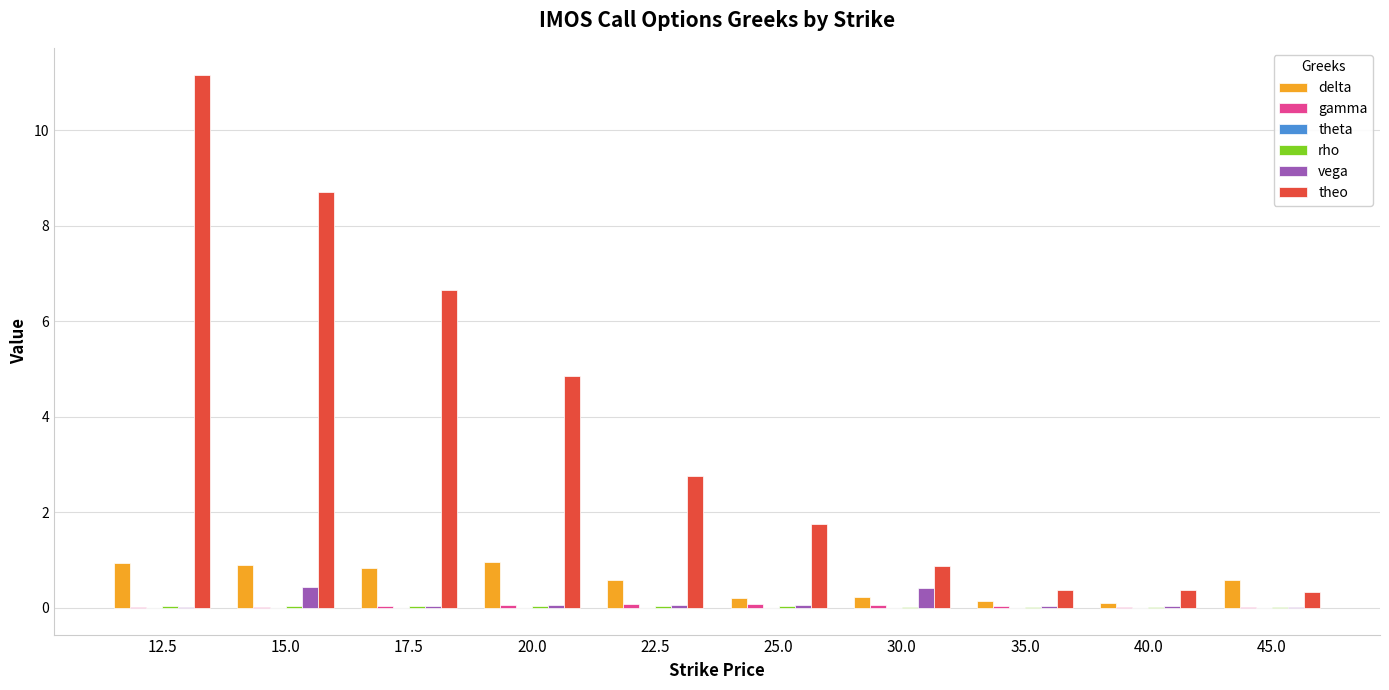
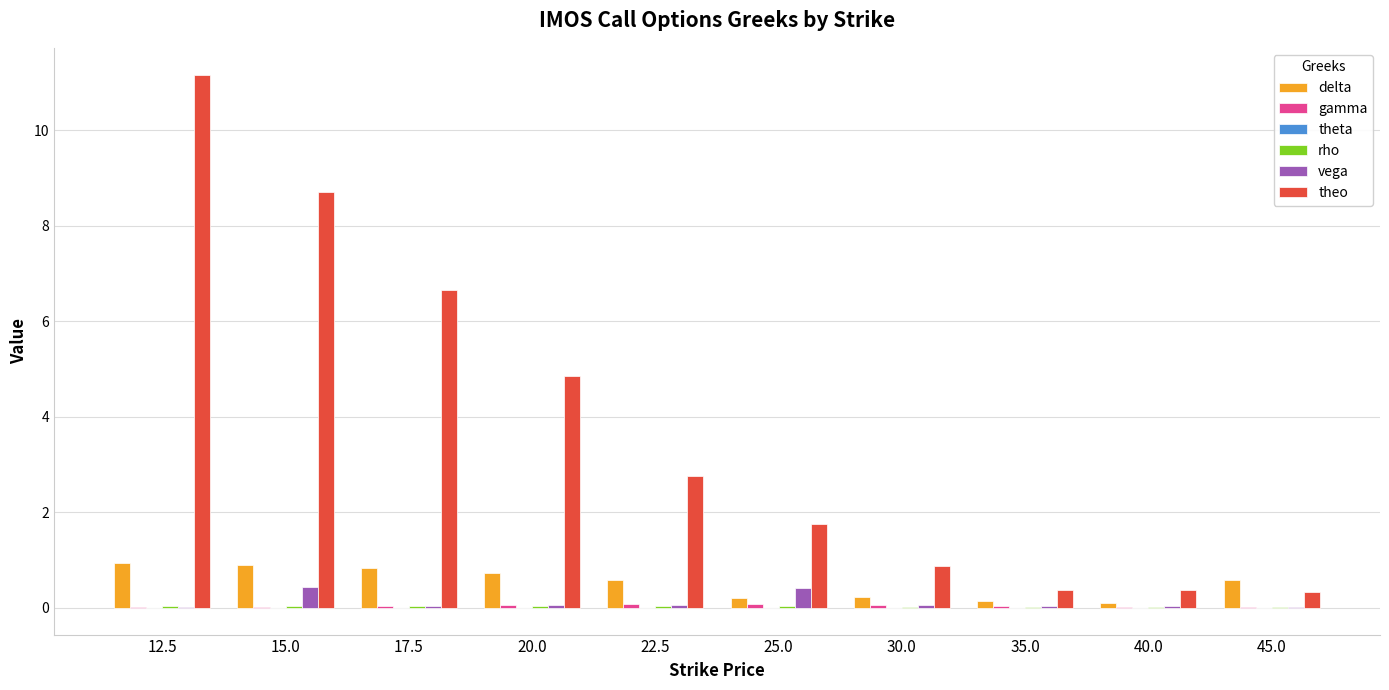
delta, 20.0: 1.0 -> 0.7
vega, 25.0: 0.1 -> 0.4
vega, 30.0: 0.4 -> 0.0
